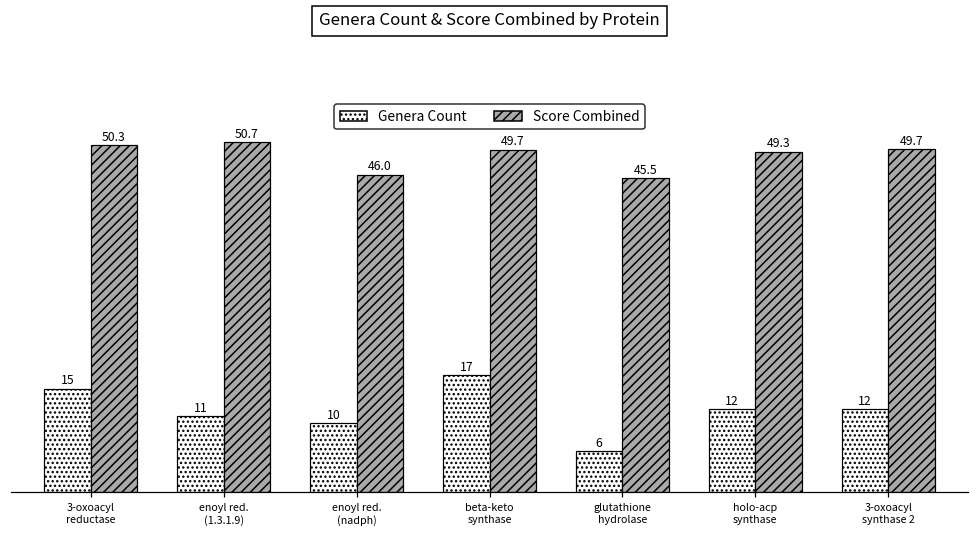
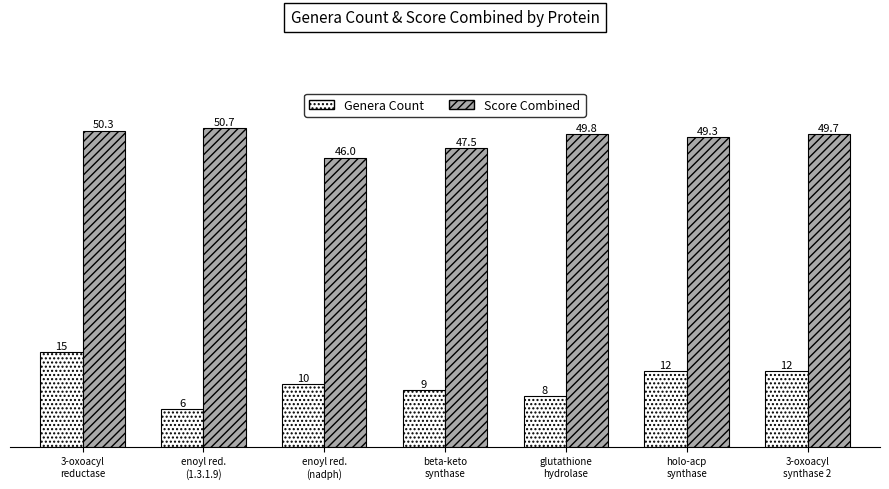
Genera Count, enoyl red. (1.3.1.9): 11 -> 6
Genera Count, beta-keto synthase: 17 -> 9
Score Combined, beta-keto synthase: 49.7 -> 47.5
Genera Count, glutathione hydrolase: 6 -> 8
Score Combined, glutathione hydrolase: 45.5 -> 49.8
